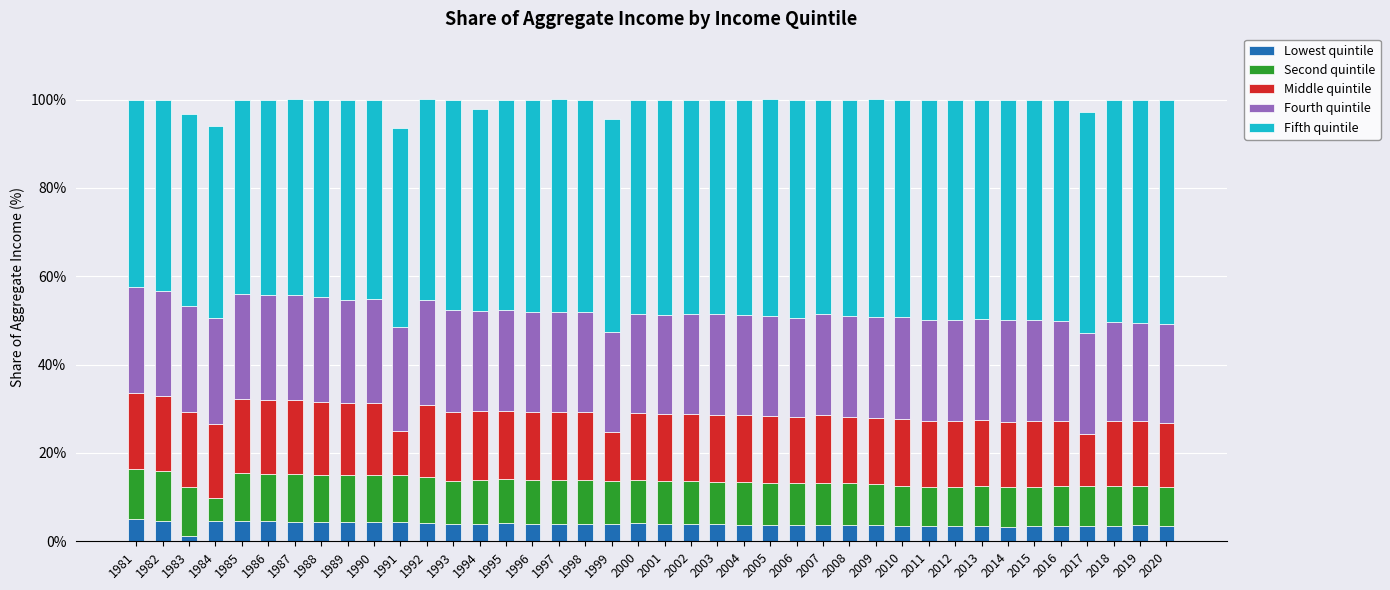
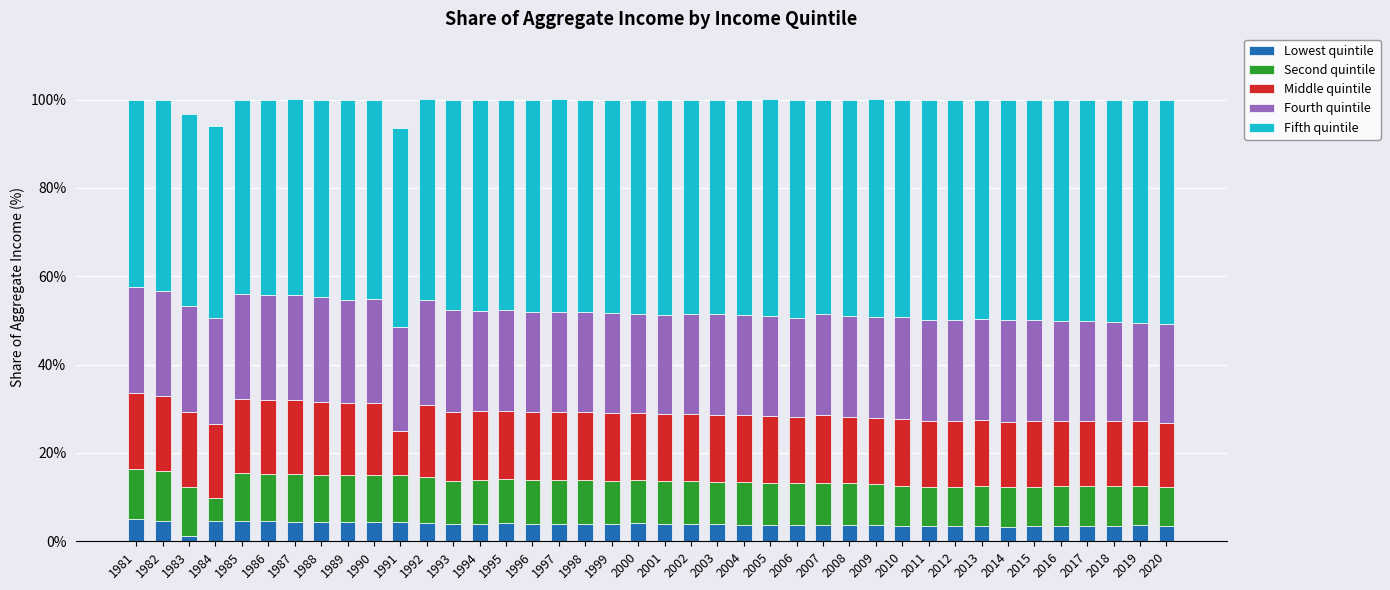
Fifth quintile, 1994: 46% -> 48%
Middle quintile, 1999: 11% -> 15%
Middle quintile, 2017: 12% -> 15%
